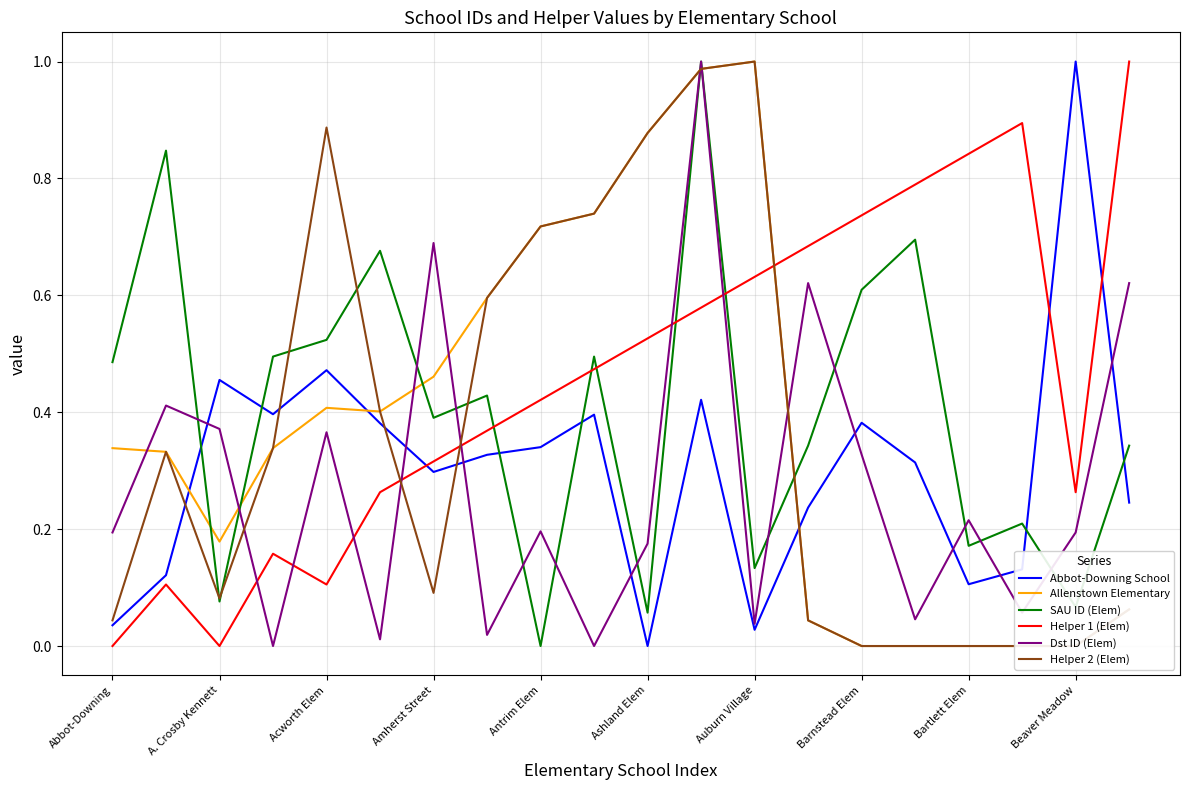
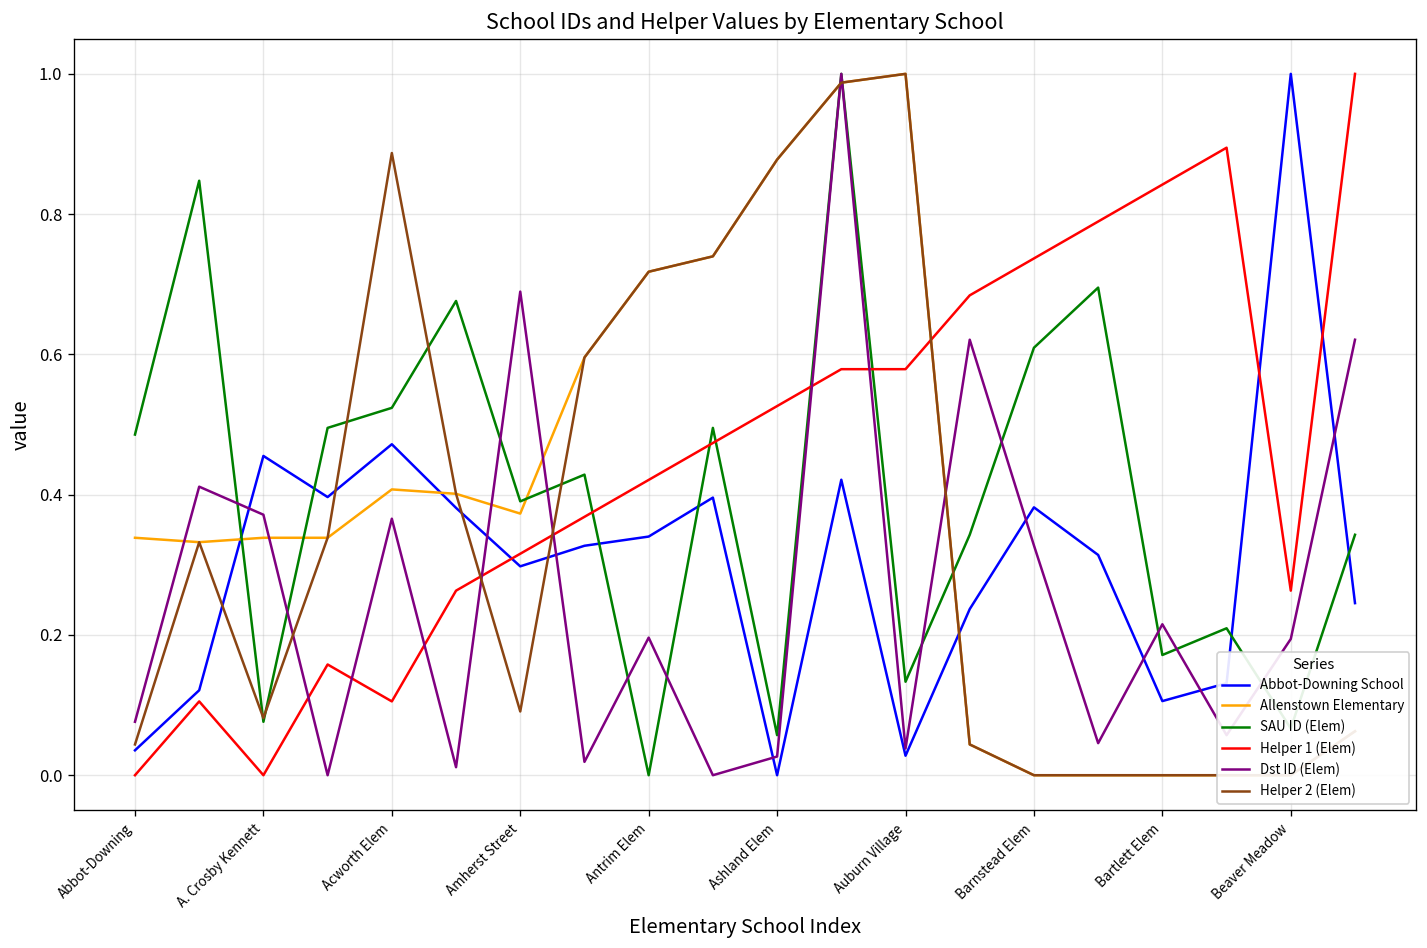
Dst ID (Elem), Abbot-Downing: 0.19 -> 0.08
Allenstown Elementary, A. Crosby Kennett: 0.18 -> 0.34
Allenstown Elementary, Amherst Street: 0.46 -> 0.37
Dst ID (Elem), Ashland Elem: 0.18 -> 0.03
Helper 1 (Elem), Auburn Village: 0.63 -> 0.58
